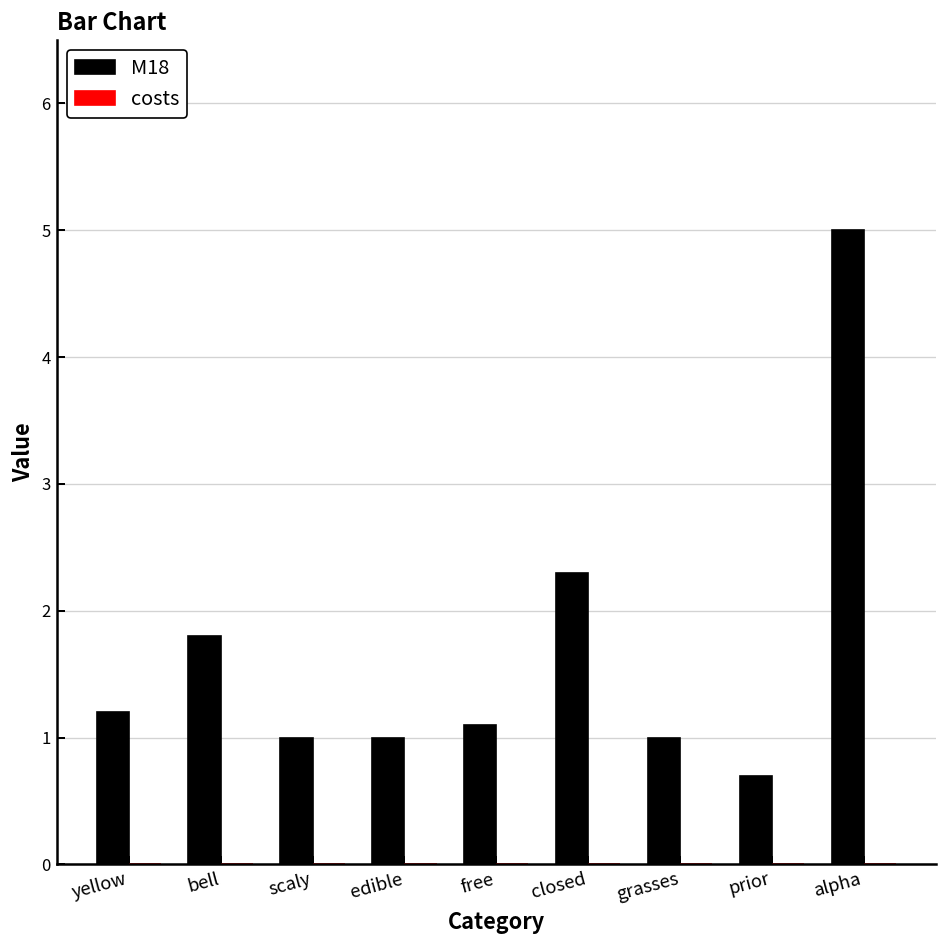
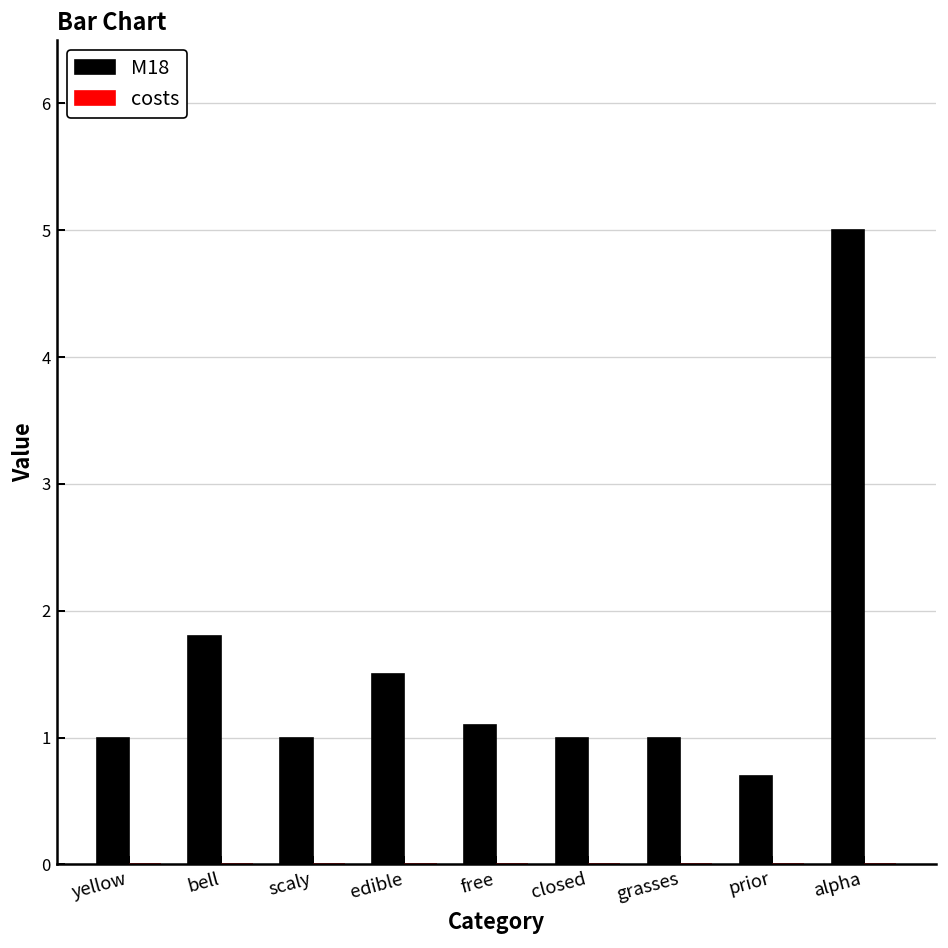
M18, yellow: 1.2 -> 1.0
M18, edible: 1.0 -> 1.5
M18, closed: 2.3 -> 1.0
